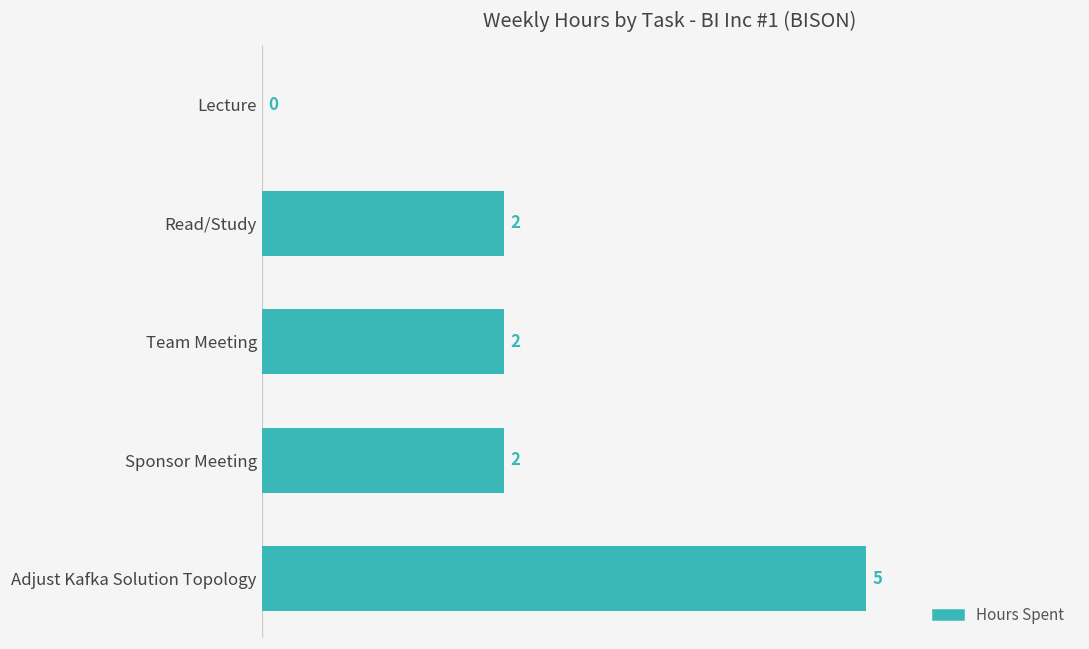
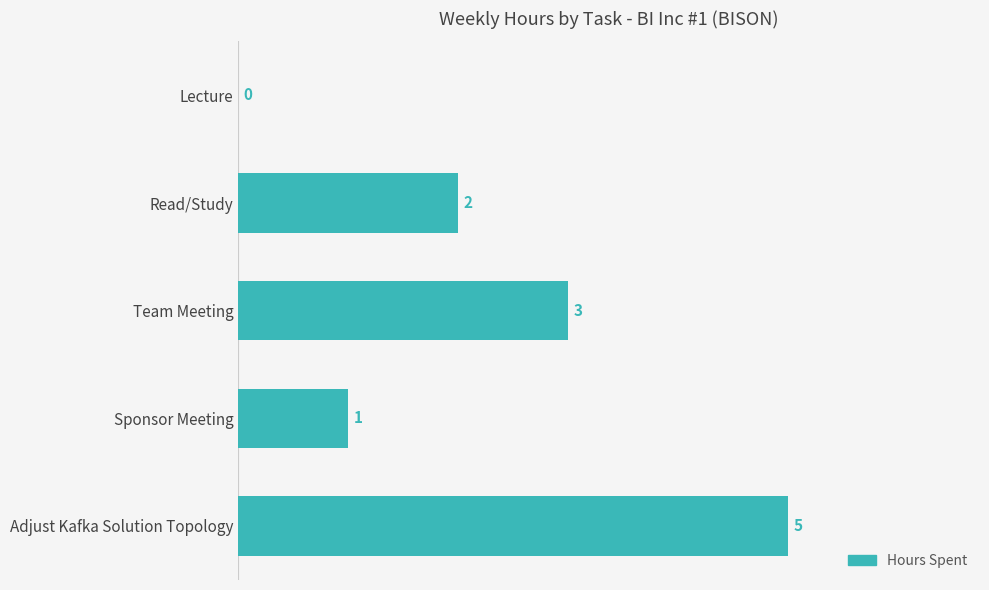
Team Meeting: 2 -> 3
Sponsor Meeting: 2 -> 1
